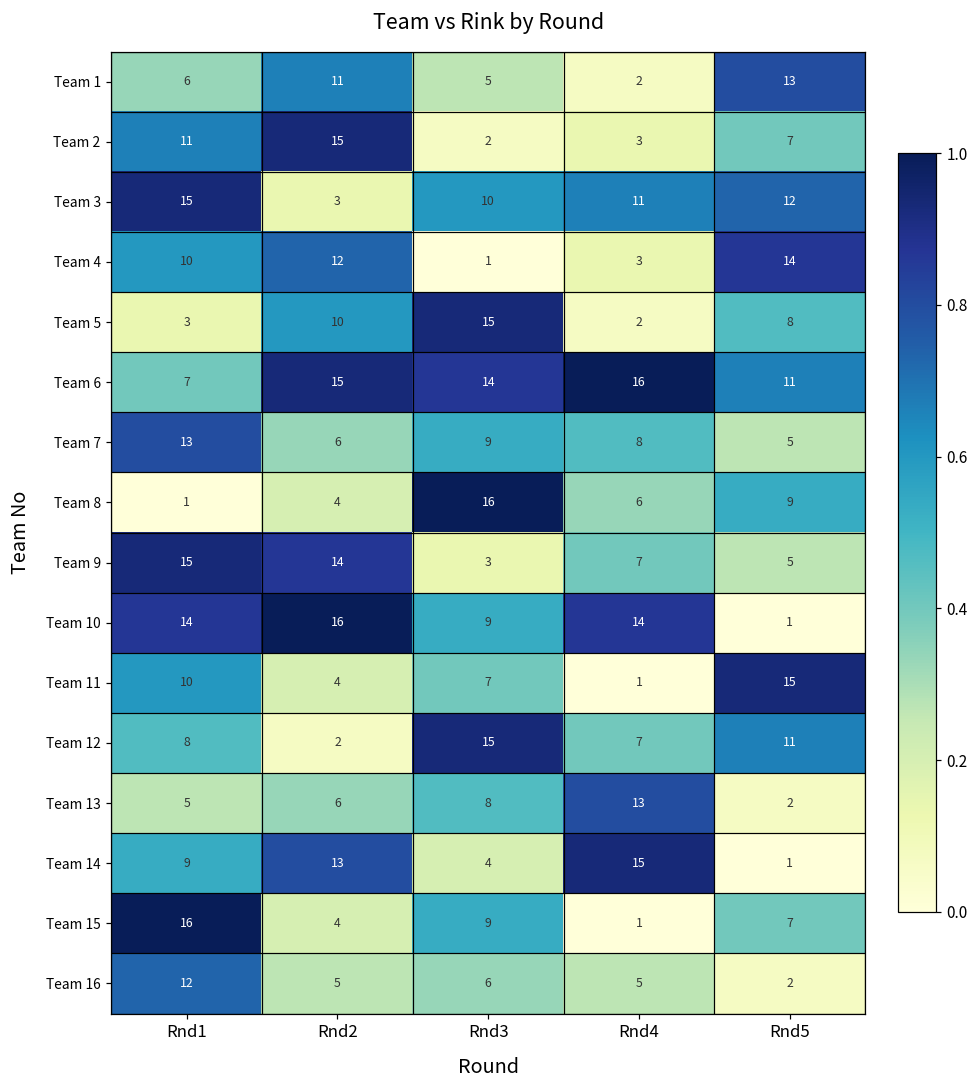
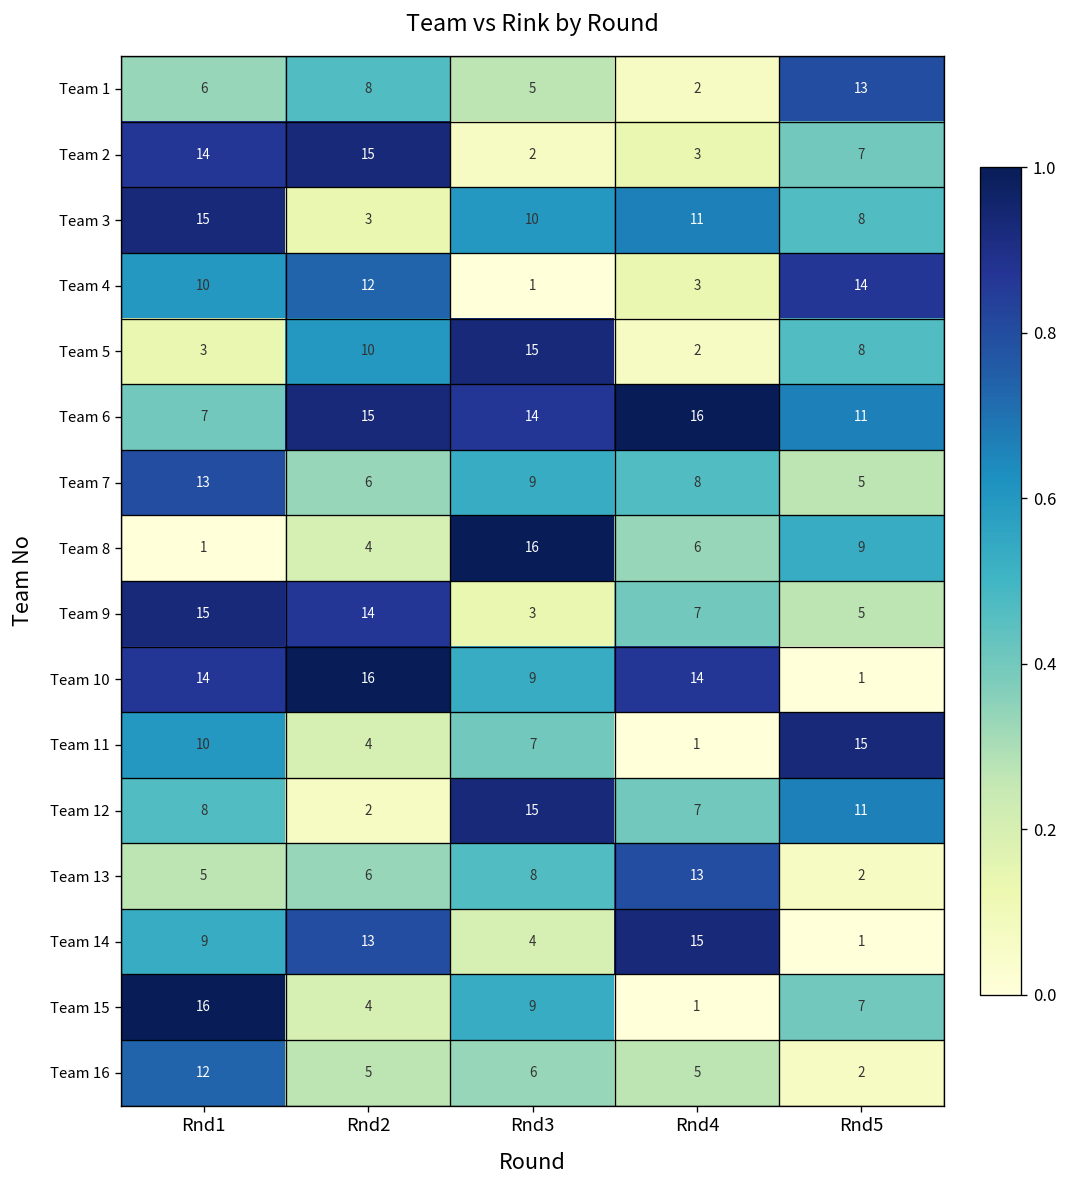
Team 1, Rnd2: 11 -> 8
Team 2, Rnd1: 11 -> 14
Team 3, Rnd5: 12 -> 8
